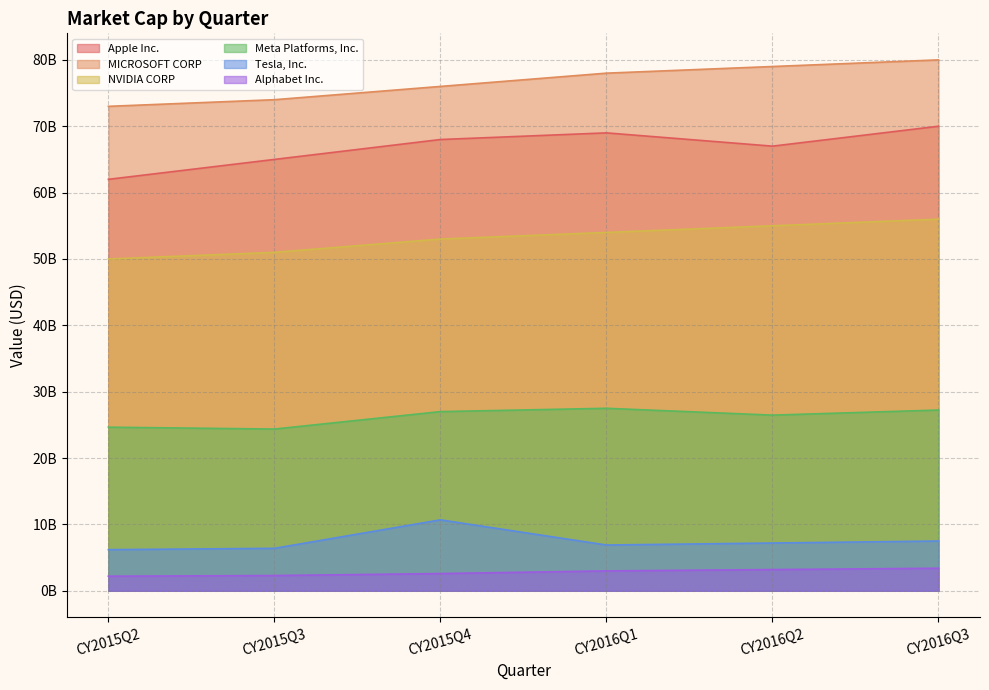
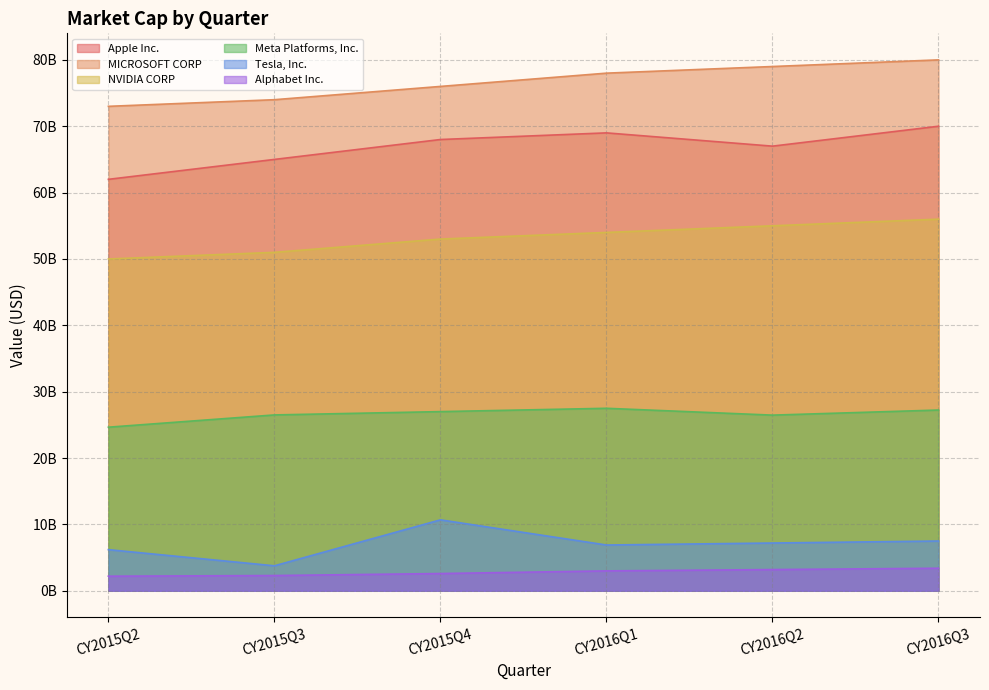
Meta Platforms, Inc., CY2015Q3: 24000000000 -> 27000000000
Tesla, Inc., CY2015Q3: 6000000000 -> 4000000000
